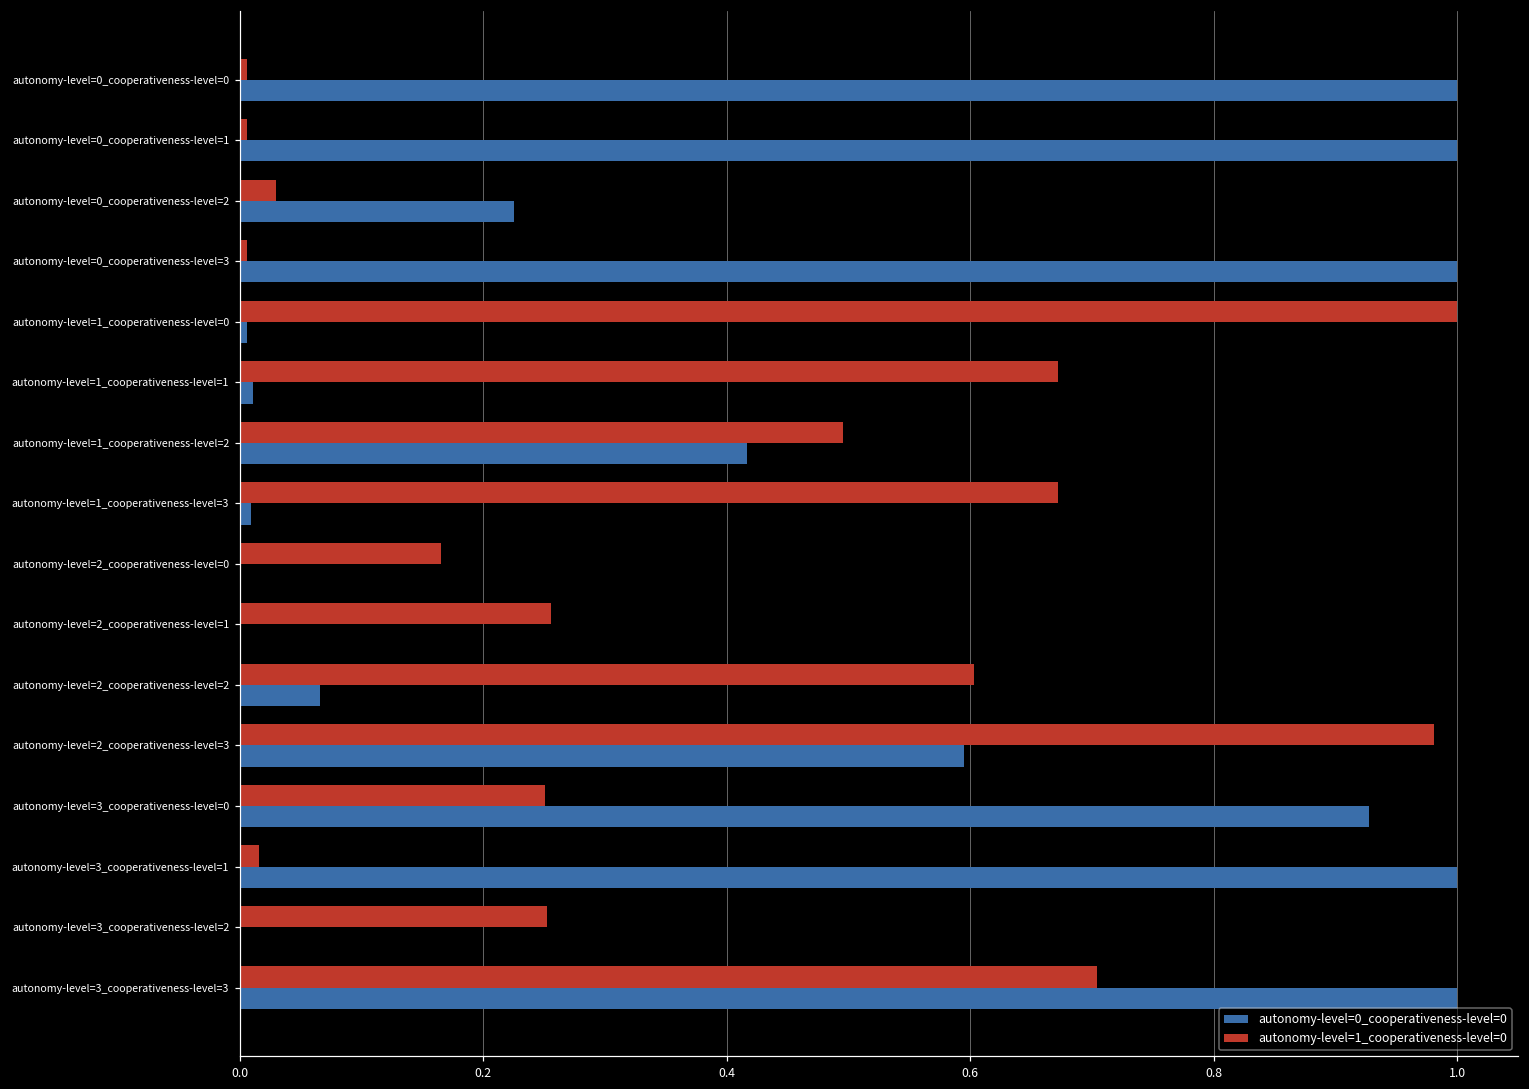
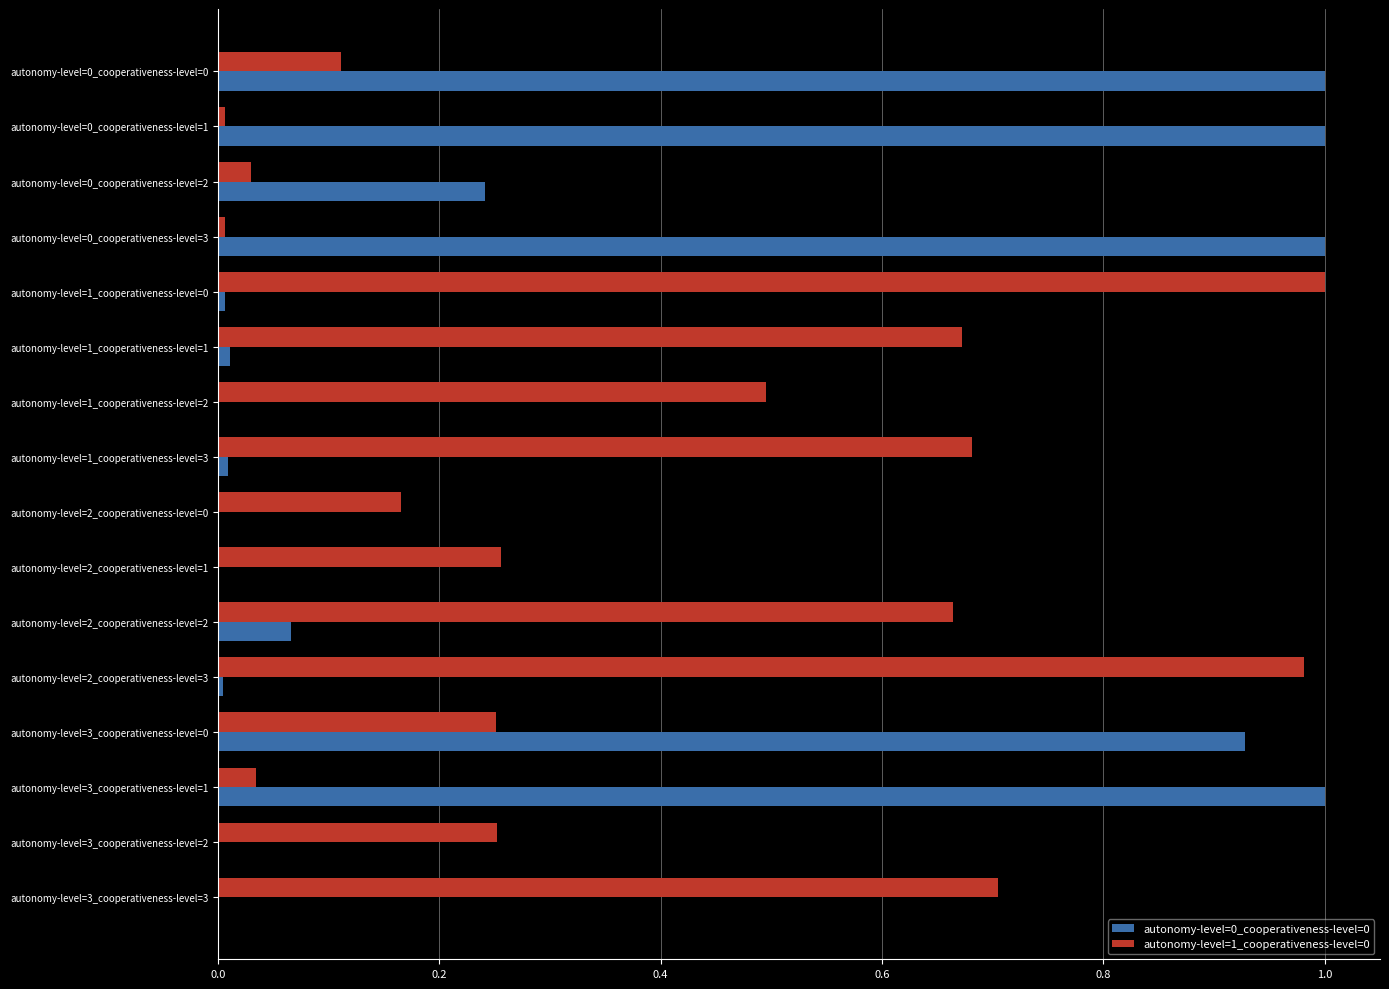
autonomy-level=1_cooperativeness-level=0, autonomy-level=0_cooperativeness-level=0: 0.006 -> 0.111
autonomy-level=0_cooperativeness-level=0, autonomy-level=0_cooperativeness-level=2: 0.225 -> 0.241
autonomy-level=0_cooperativeness-level=0, autonomy-level=1_cooperativeness-level=2: 0.416 -> 0.000
autonomy-level=1_cooperativeness-level=0, autonomy-level=1_cooperativeness-level=3: 0.673 -> 0.681
autonomy-level=1_cooperativeness-level=0, autonomy-level=2_cooperativeness-level=2: 0.603 -> 0.664
autonomy-level=0_cooperativeness-level=0, autonomy-level=2_cooperativeness-level=3: 0.595 -> 0.005
autonomy-level=1_cooperativeness-level=0, autonomy-level=3_cooperativeness-level=1: 0.015 -> 0.034
autonomy-level=0_cooperativeness-level=0, autonomy-level=3_cooperativeness-level=3: 1 -> 0
